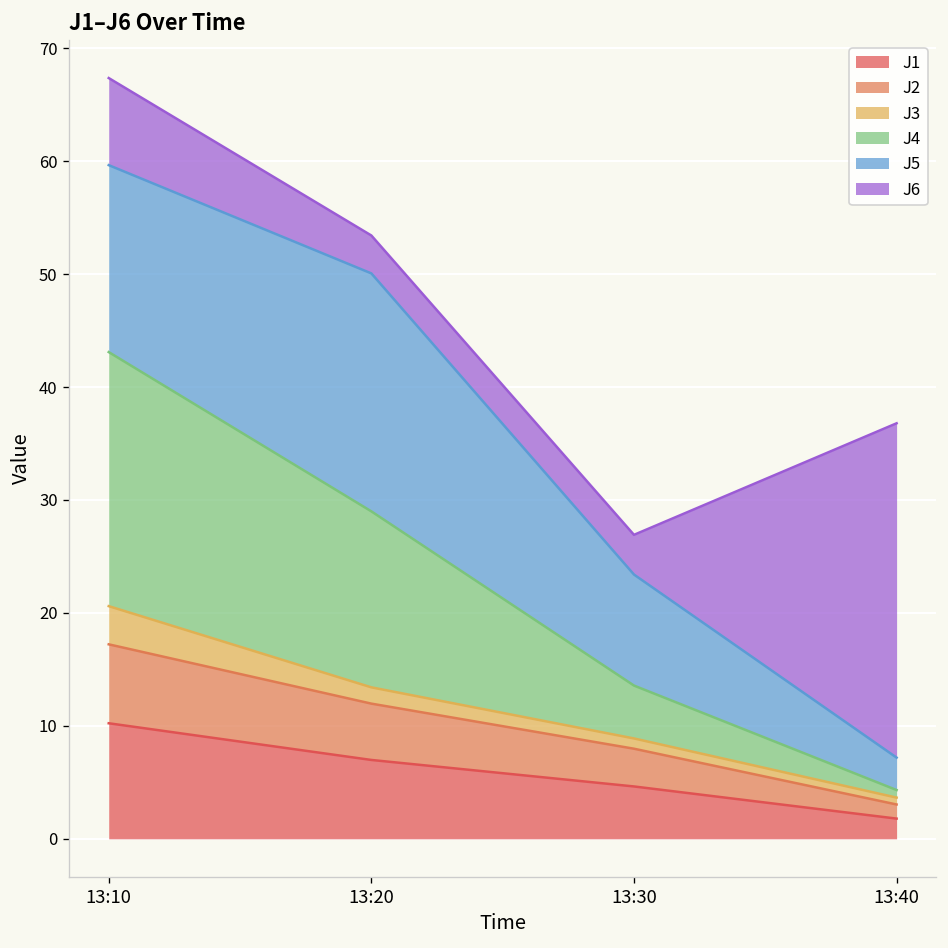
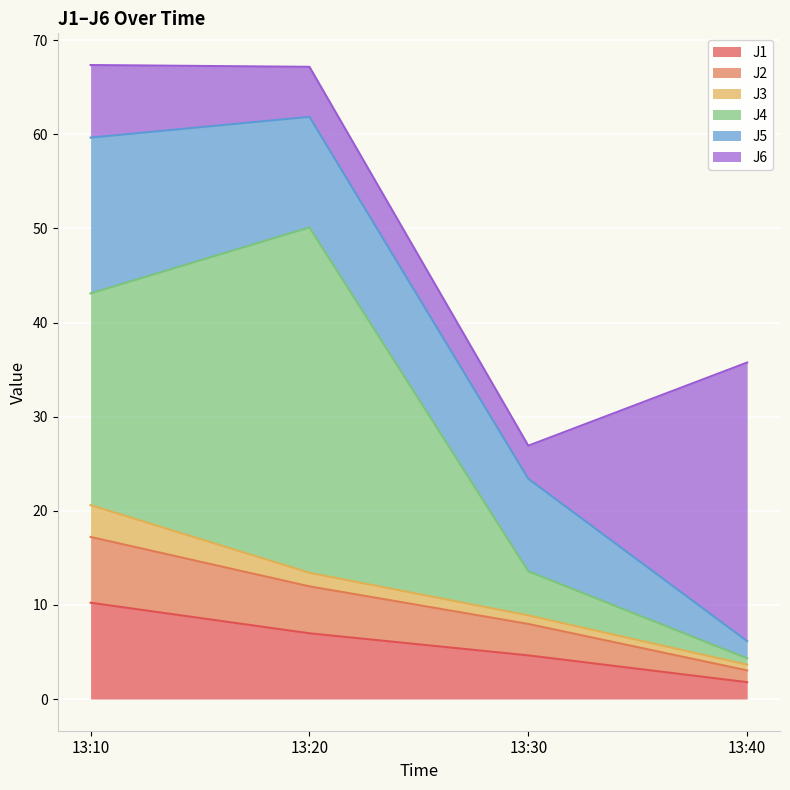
J4, 13:20: 16 -> 37
J5, 13:20: 21 -> 12
J6, 13:20: 3 -> 5
J5, 13:40: 3 -> 2
